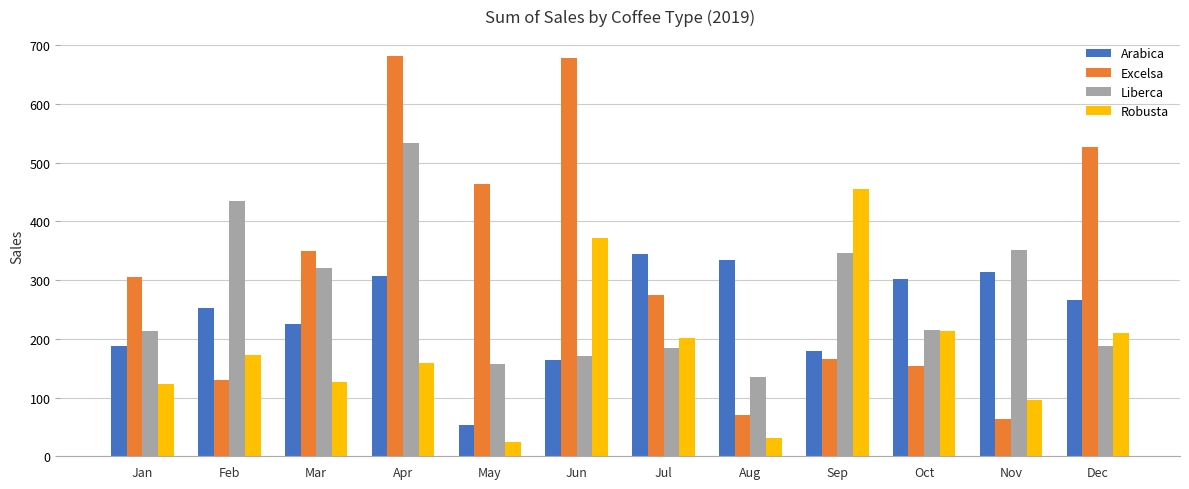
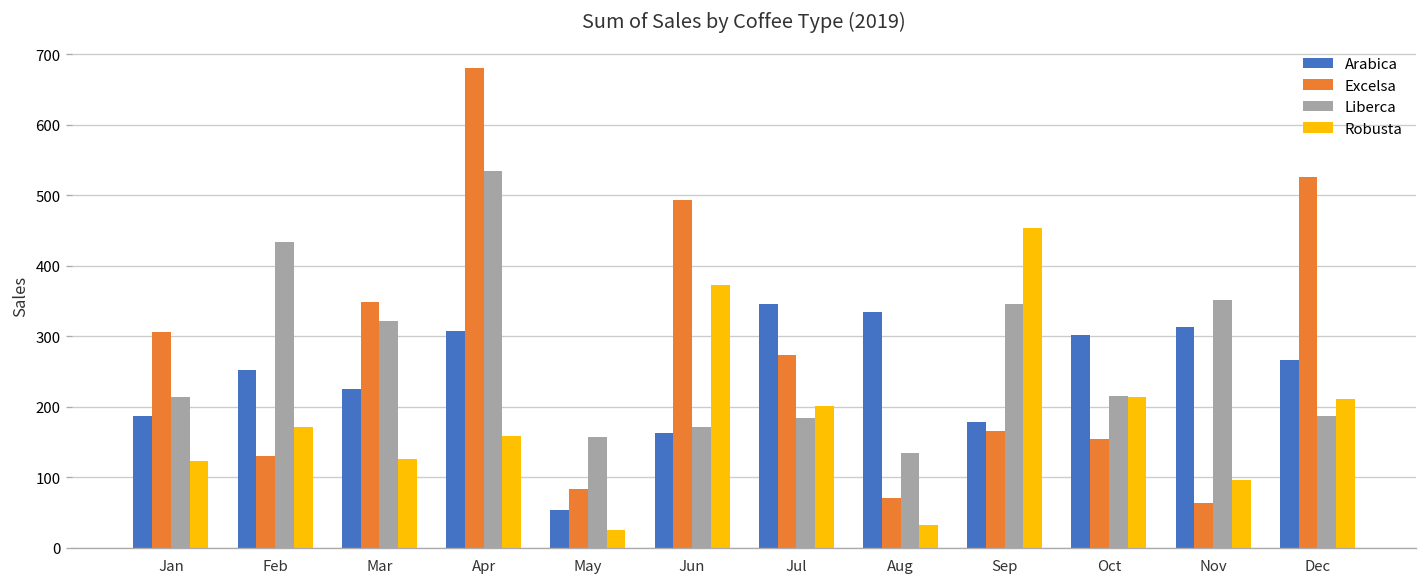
Excelsa, May: 460 -> 80
Excelsa, Jun: 680 -> 490
